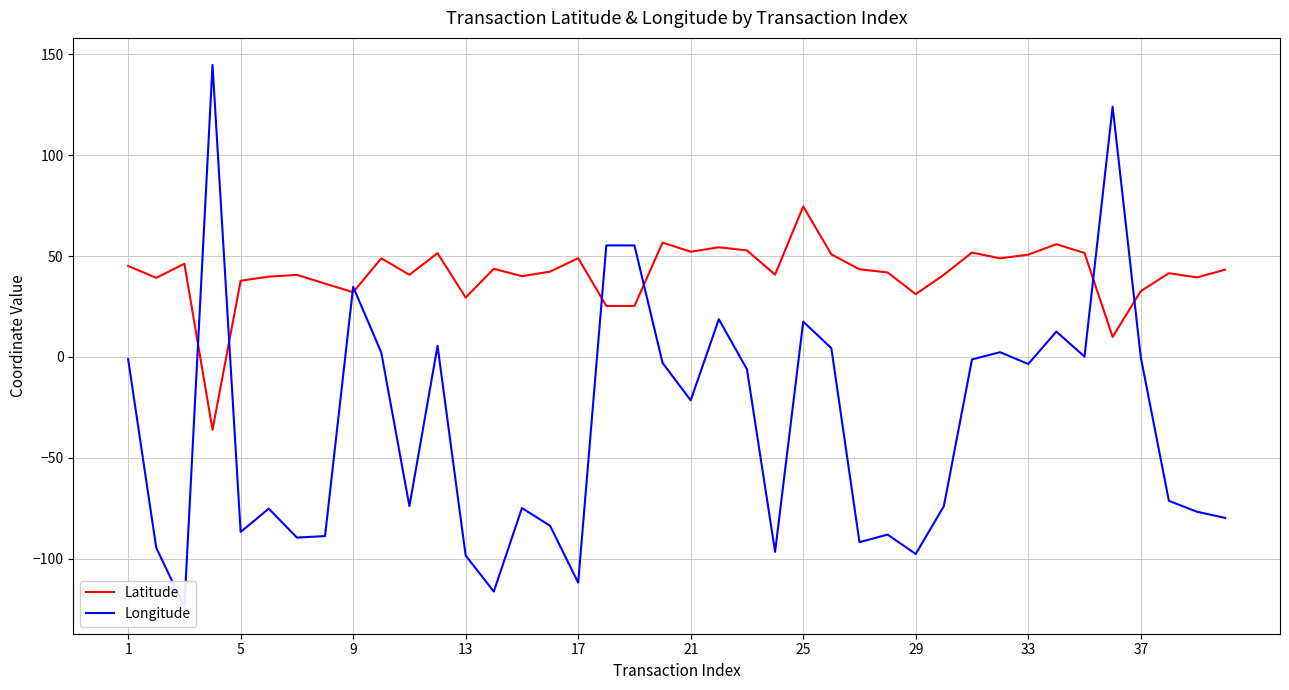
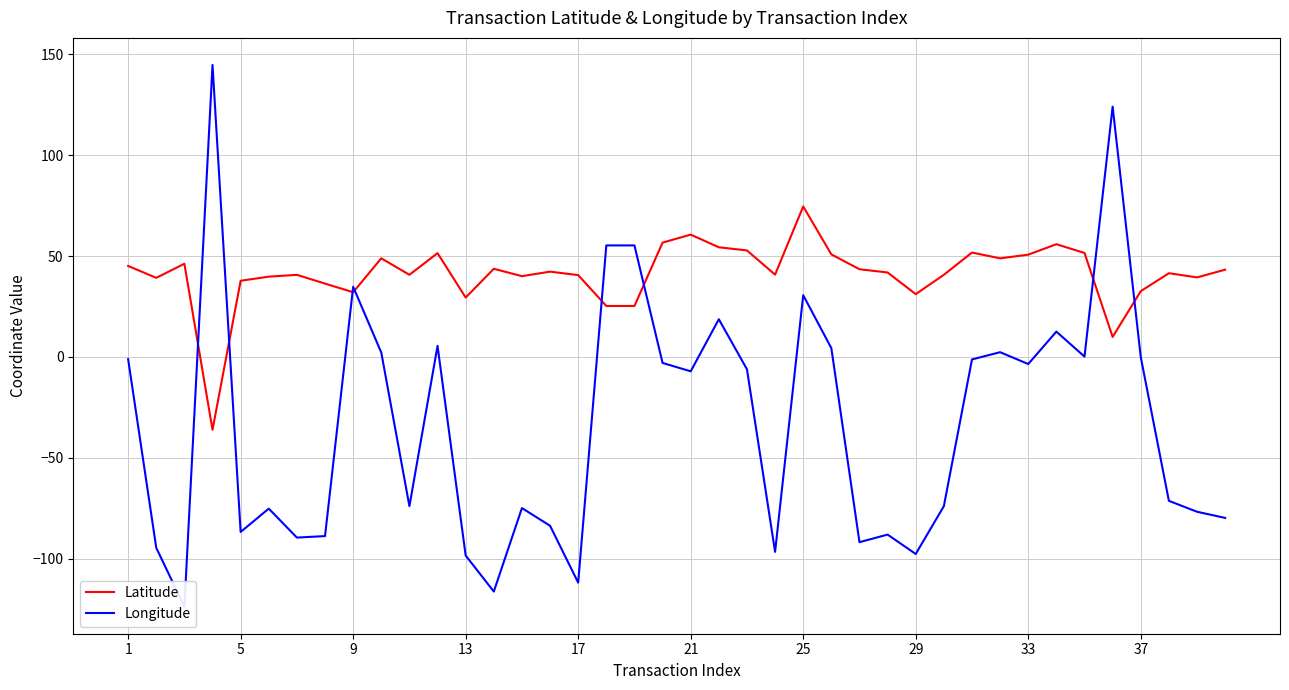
Latitude, 17: 49 -> 41
Latitude, 21: 52 -> 61
Longitude, 21: -22 -> -7
Longitude, 25: 18 -> 31
